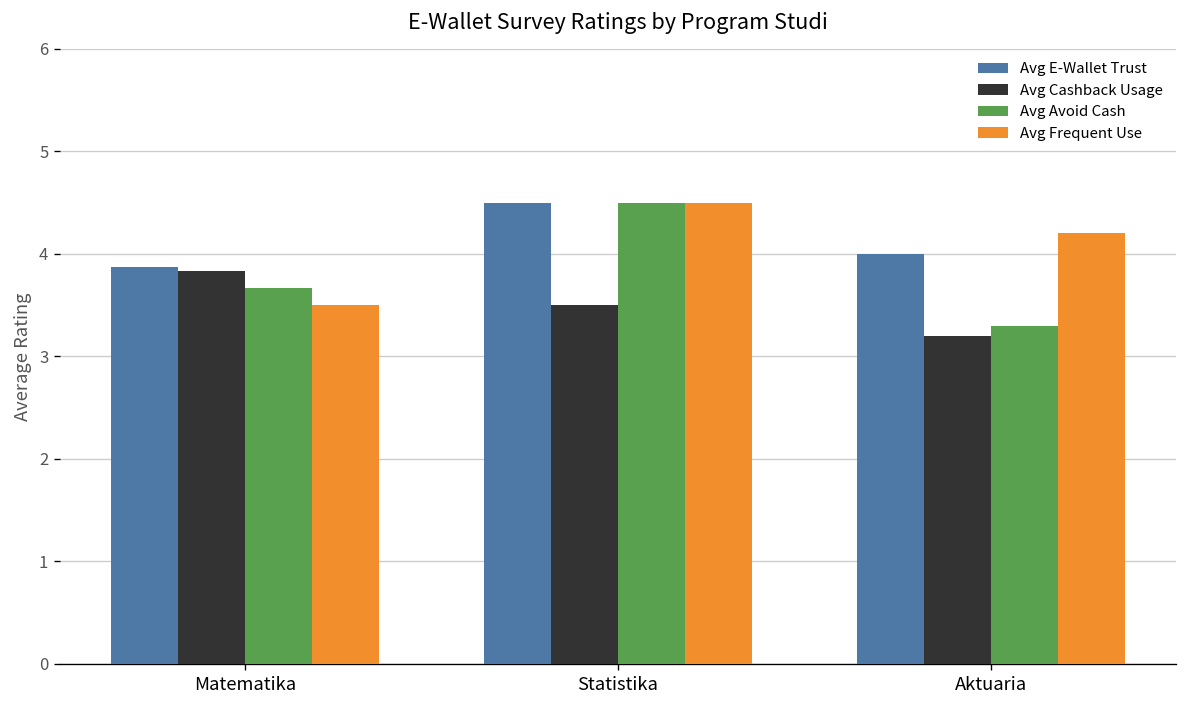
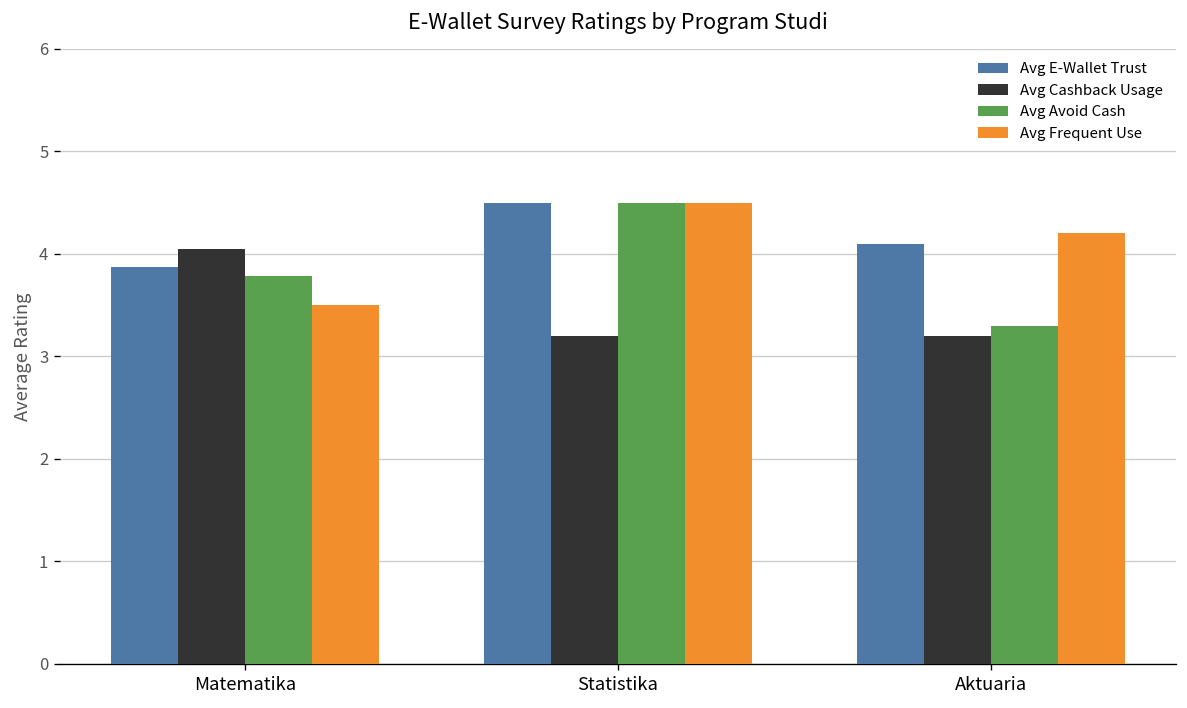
Avg Cashback Usage, Matematika: 3.8 -> 4.1
Avg Avoid Cash, Matematika: 3.7 -> 3.8
Avg Cashback Usage, Statistika: 3.5 -> 3.2
Avg E-Wallet Trust, Aktuaria: 4.0 -> 4.1
